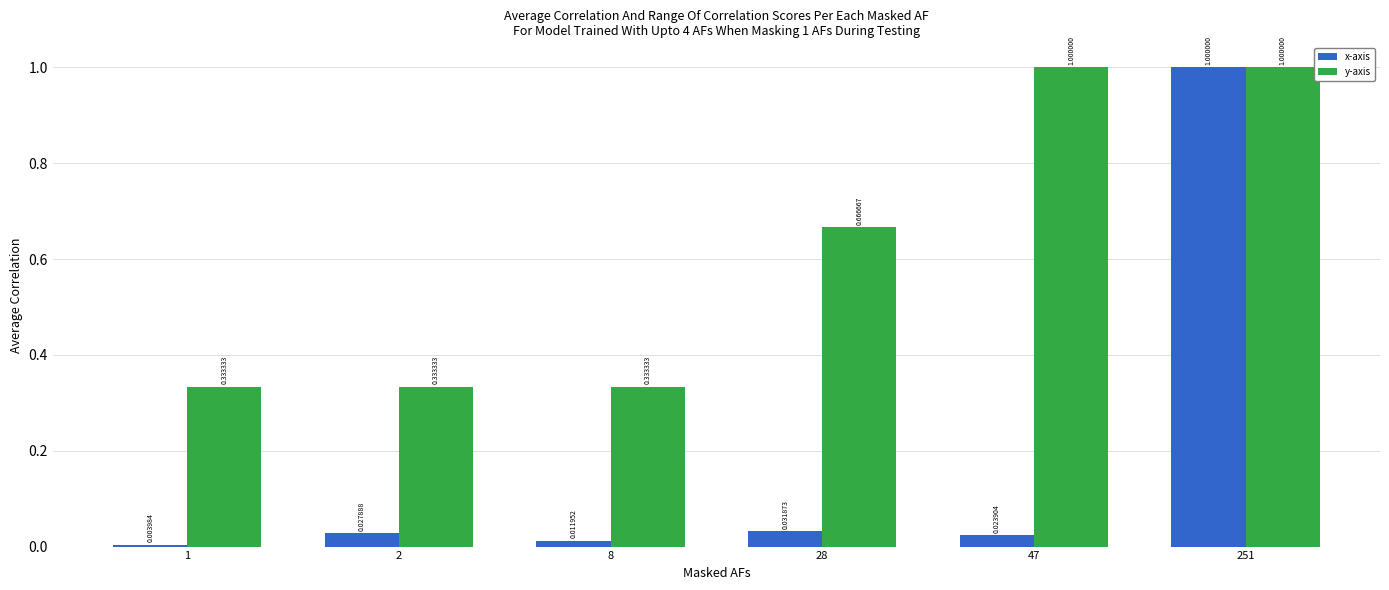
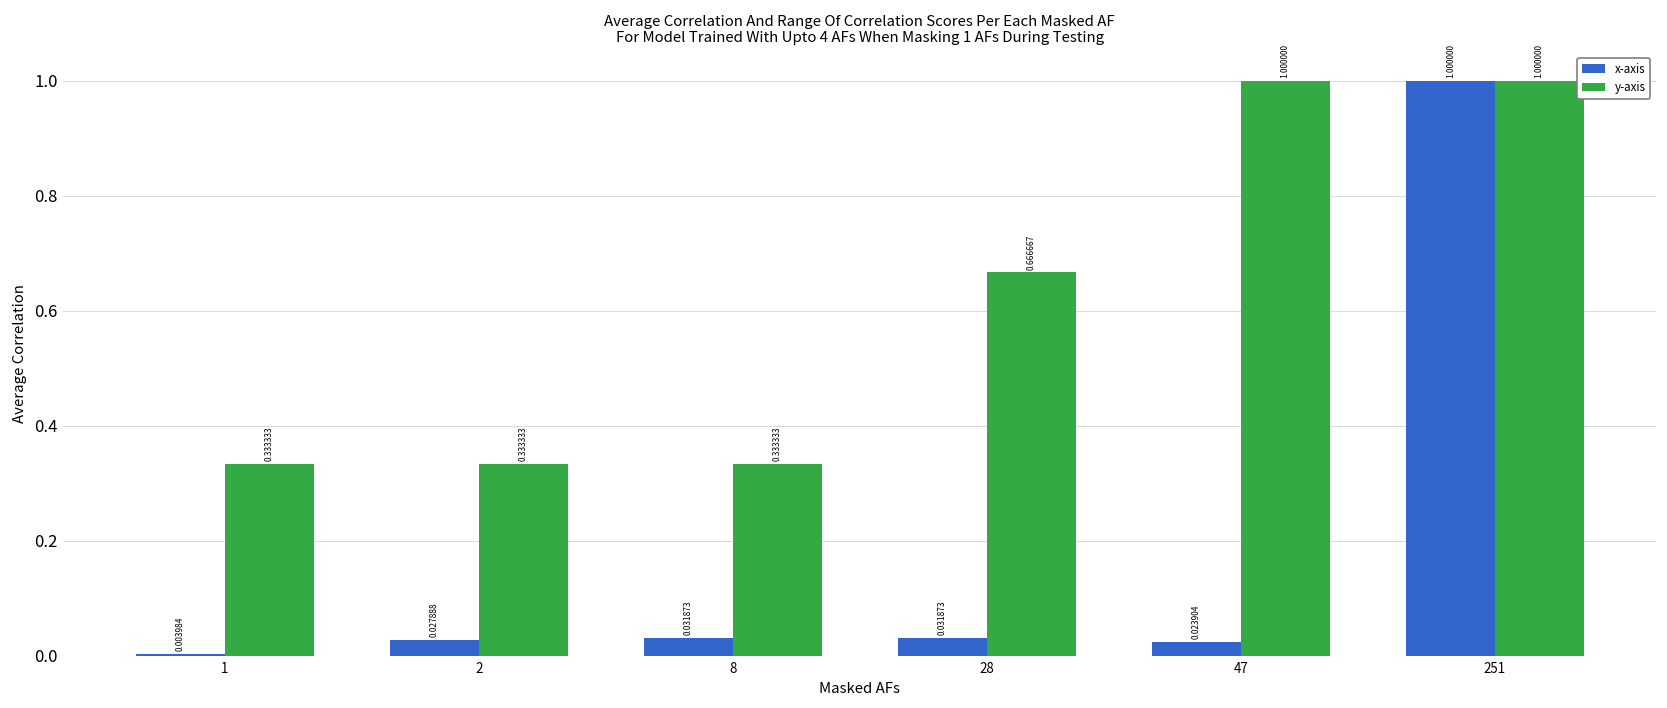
x-axis, 8: 0.011952 -> 0.031873
